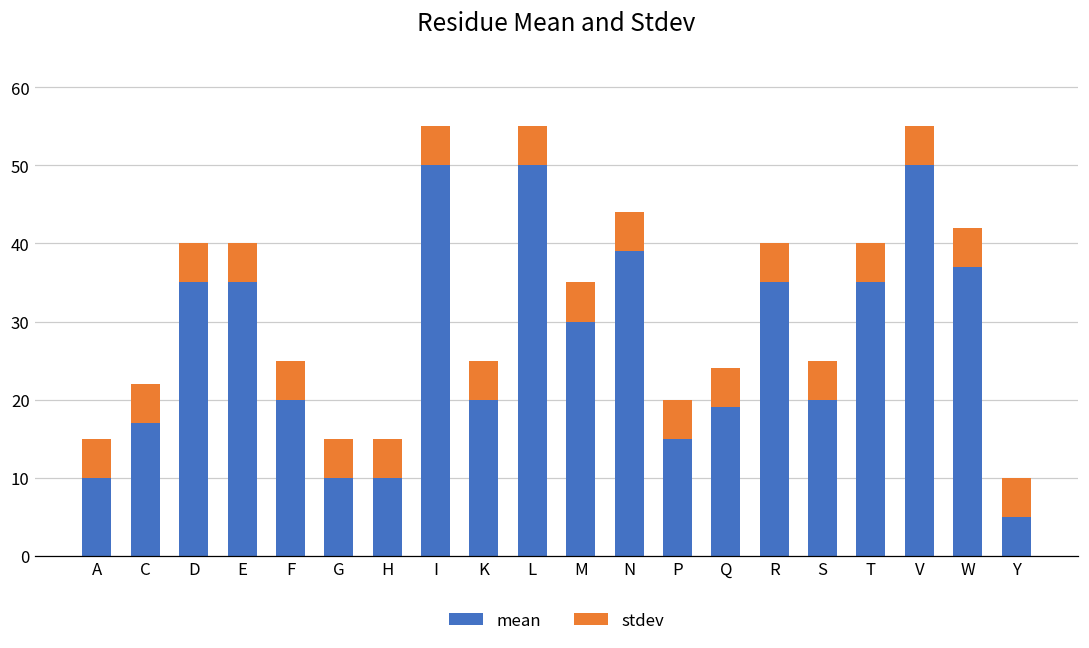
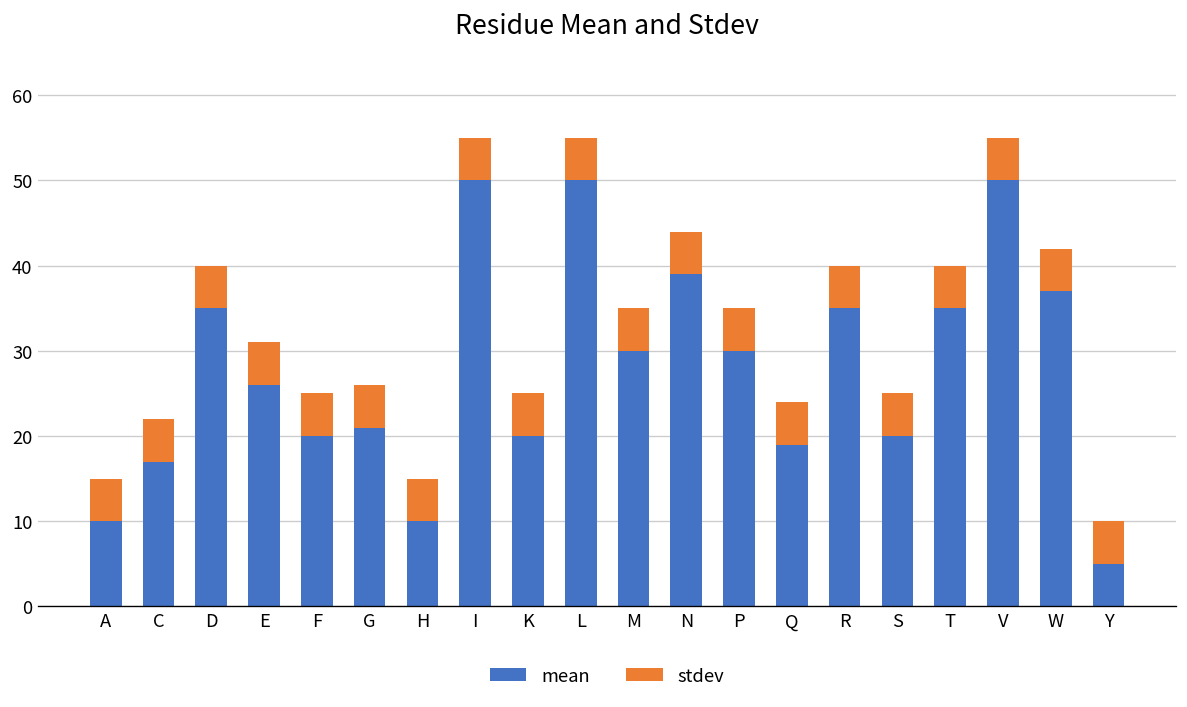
mean, E: 35 -> 26
mean, G: 10 -> 21
mean, P: 15 -> 30
